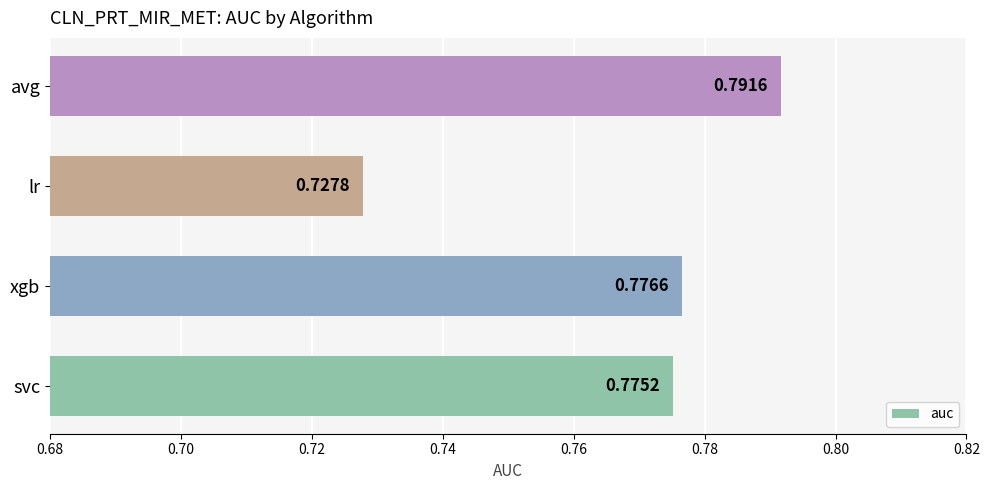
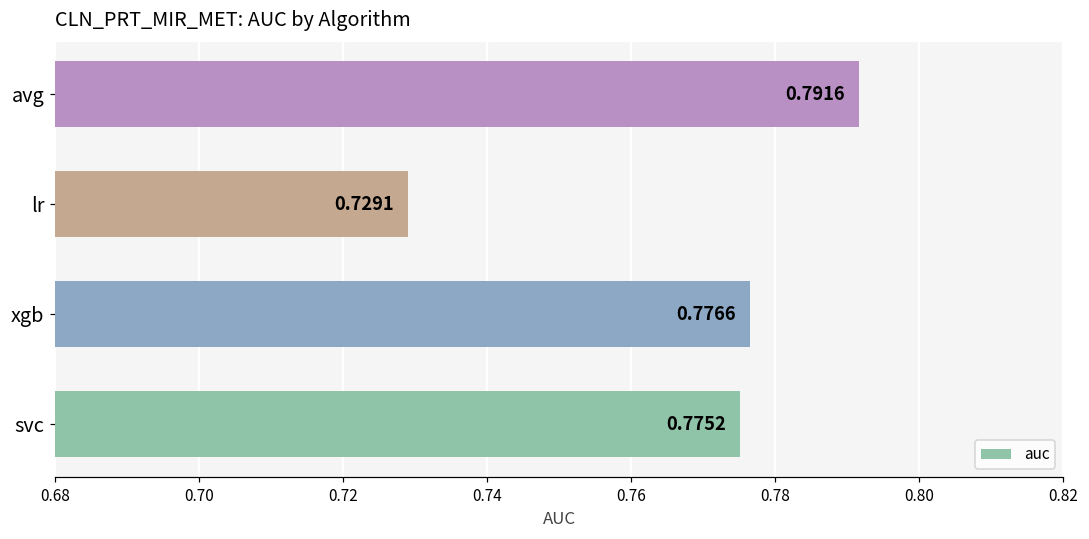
lr: 0.7278 -> 0.7291
